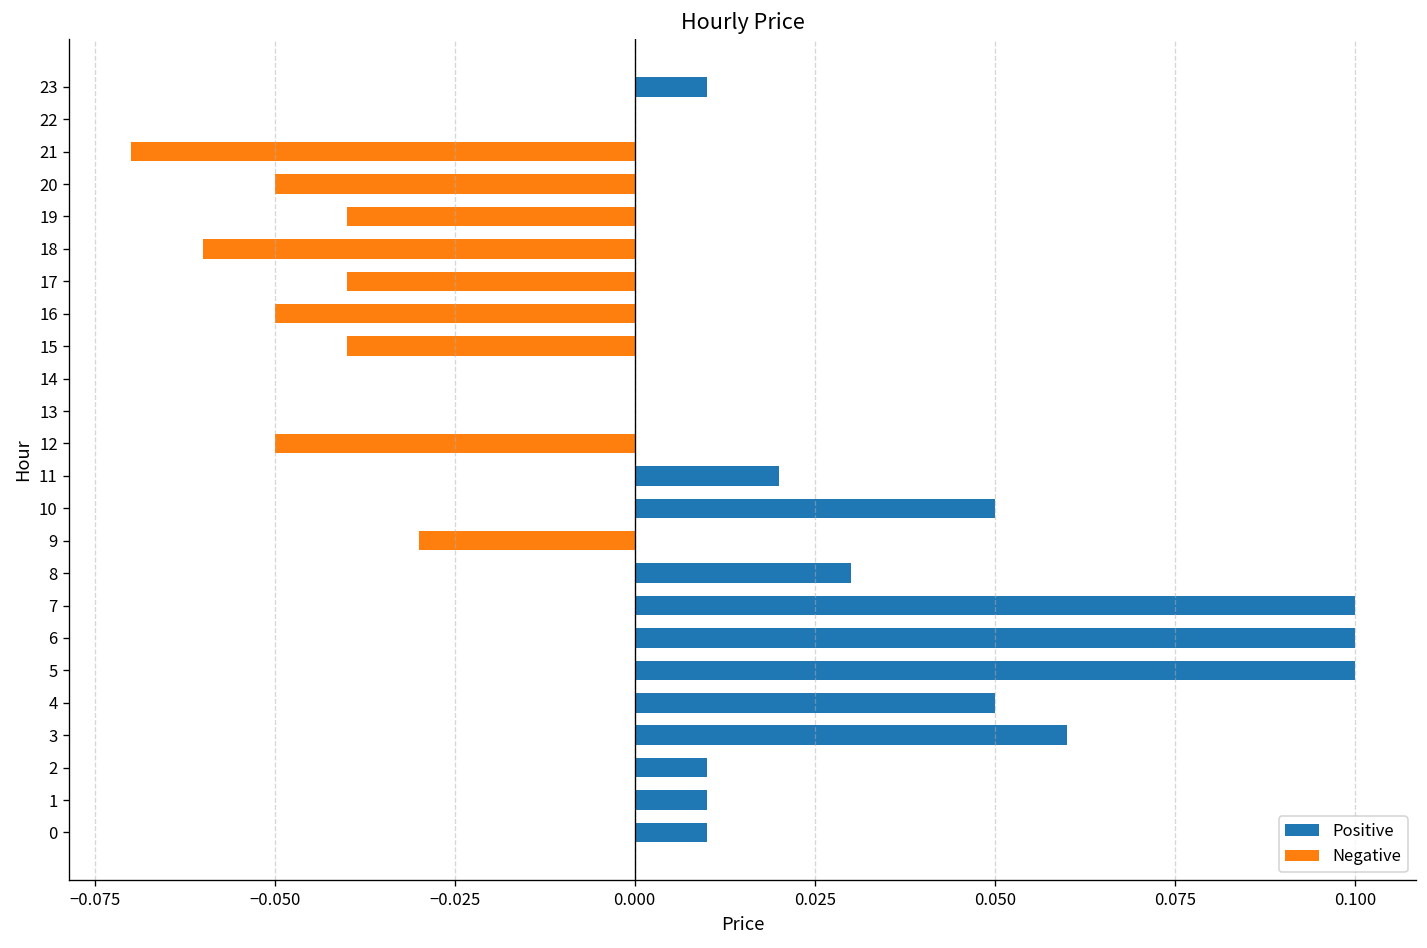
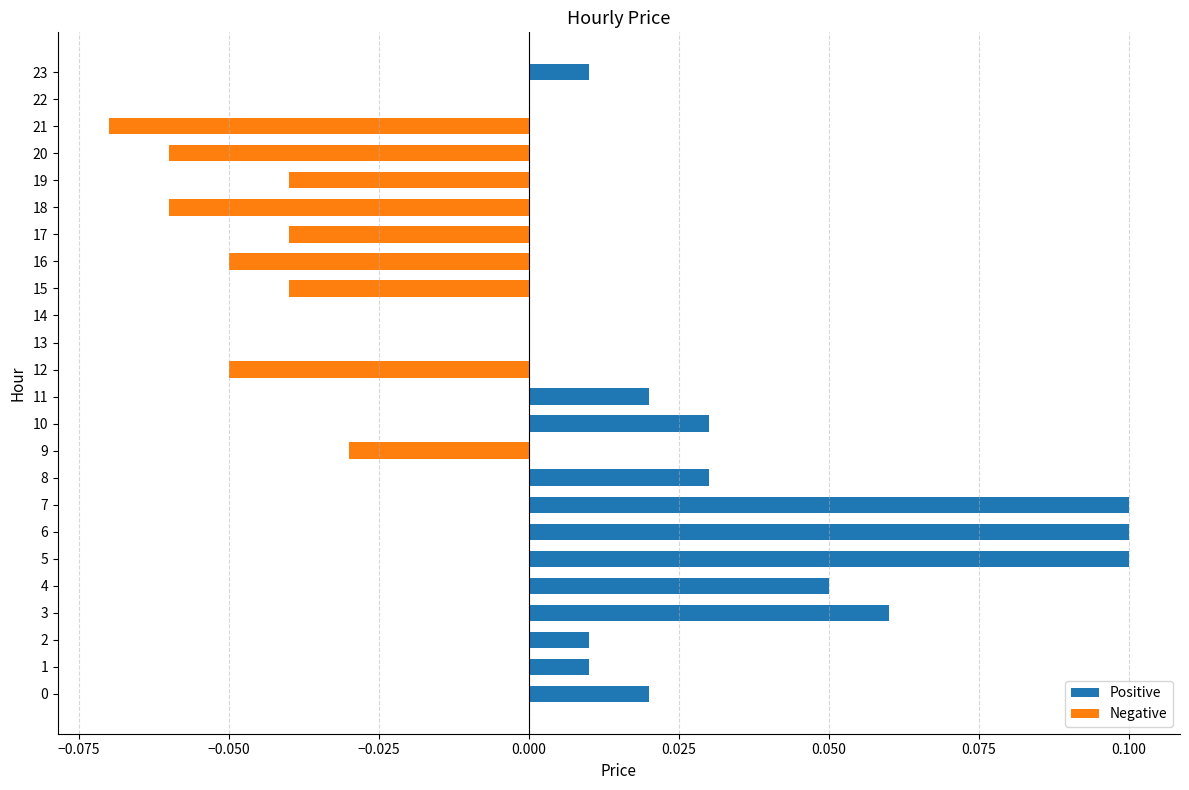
20: -0.05 -> -0.06
10: 0.05 -> 0.03
0: 0.01 -> 0.02
